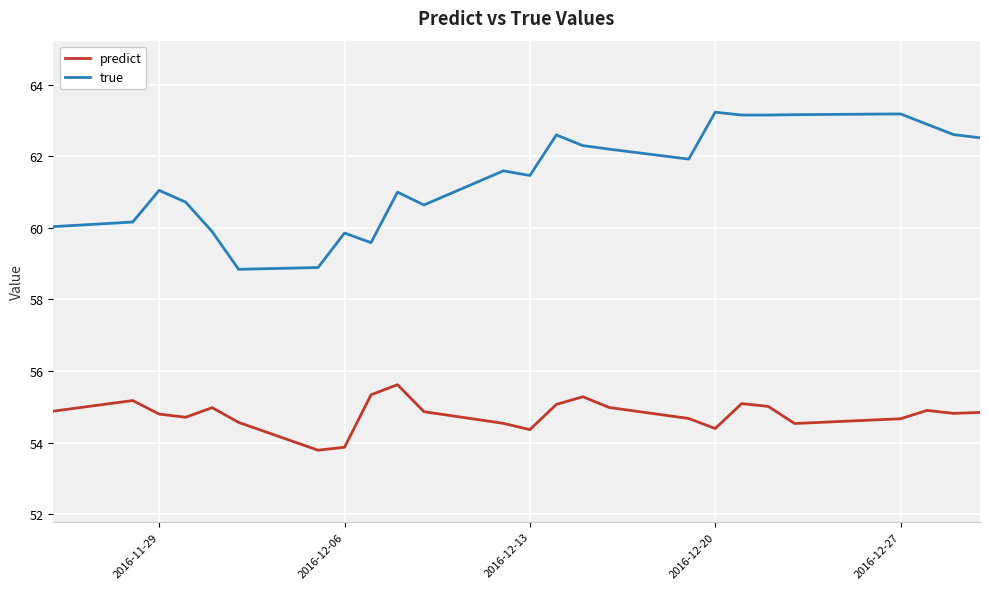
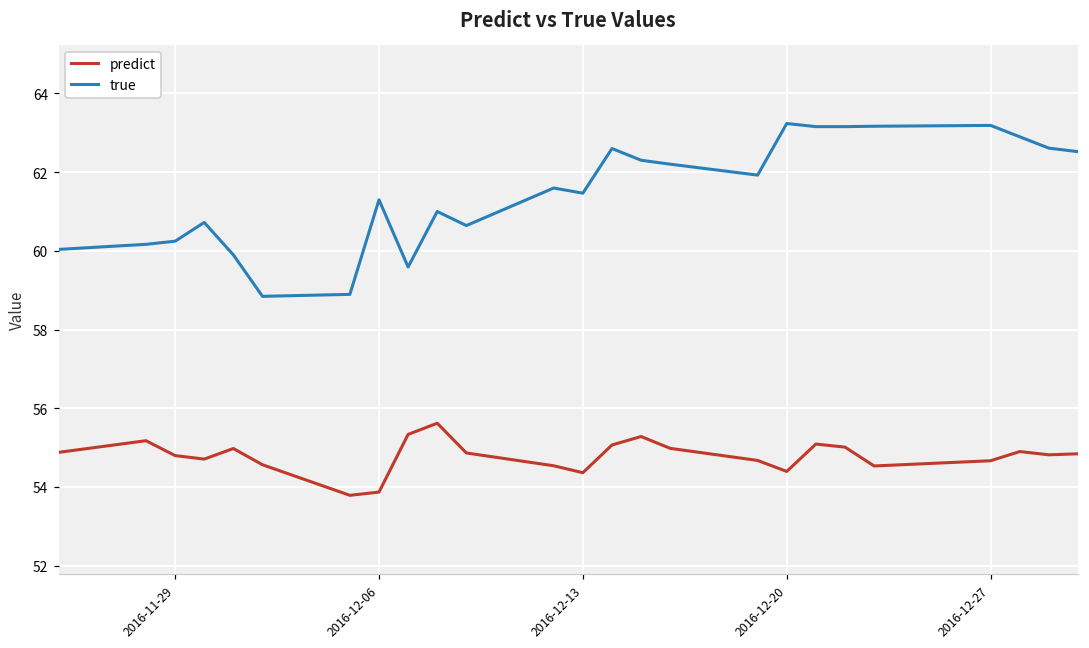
true, 2016-11-29: 61.0 -> 60.2
true, 2016-12-06: 59.9 -> 61.3
